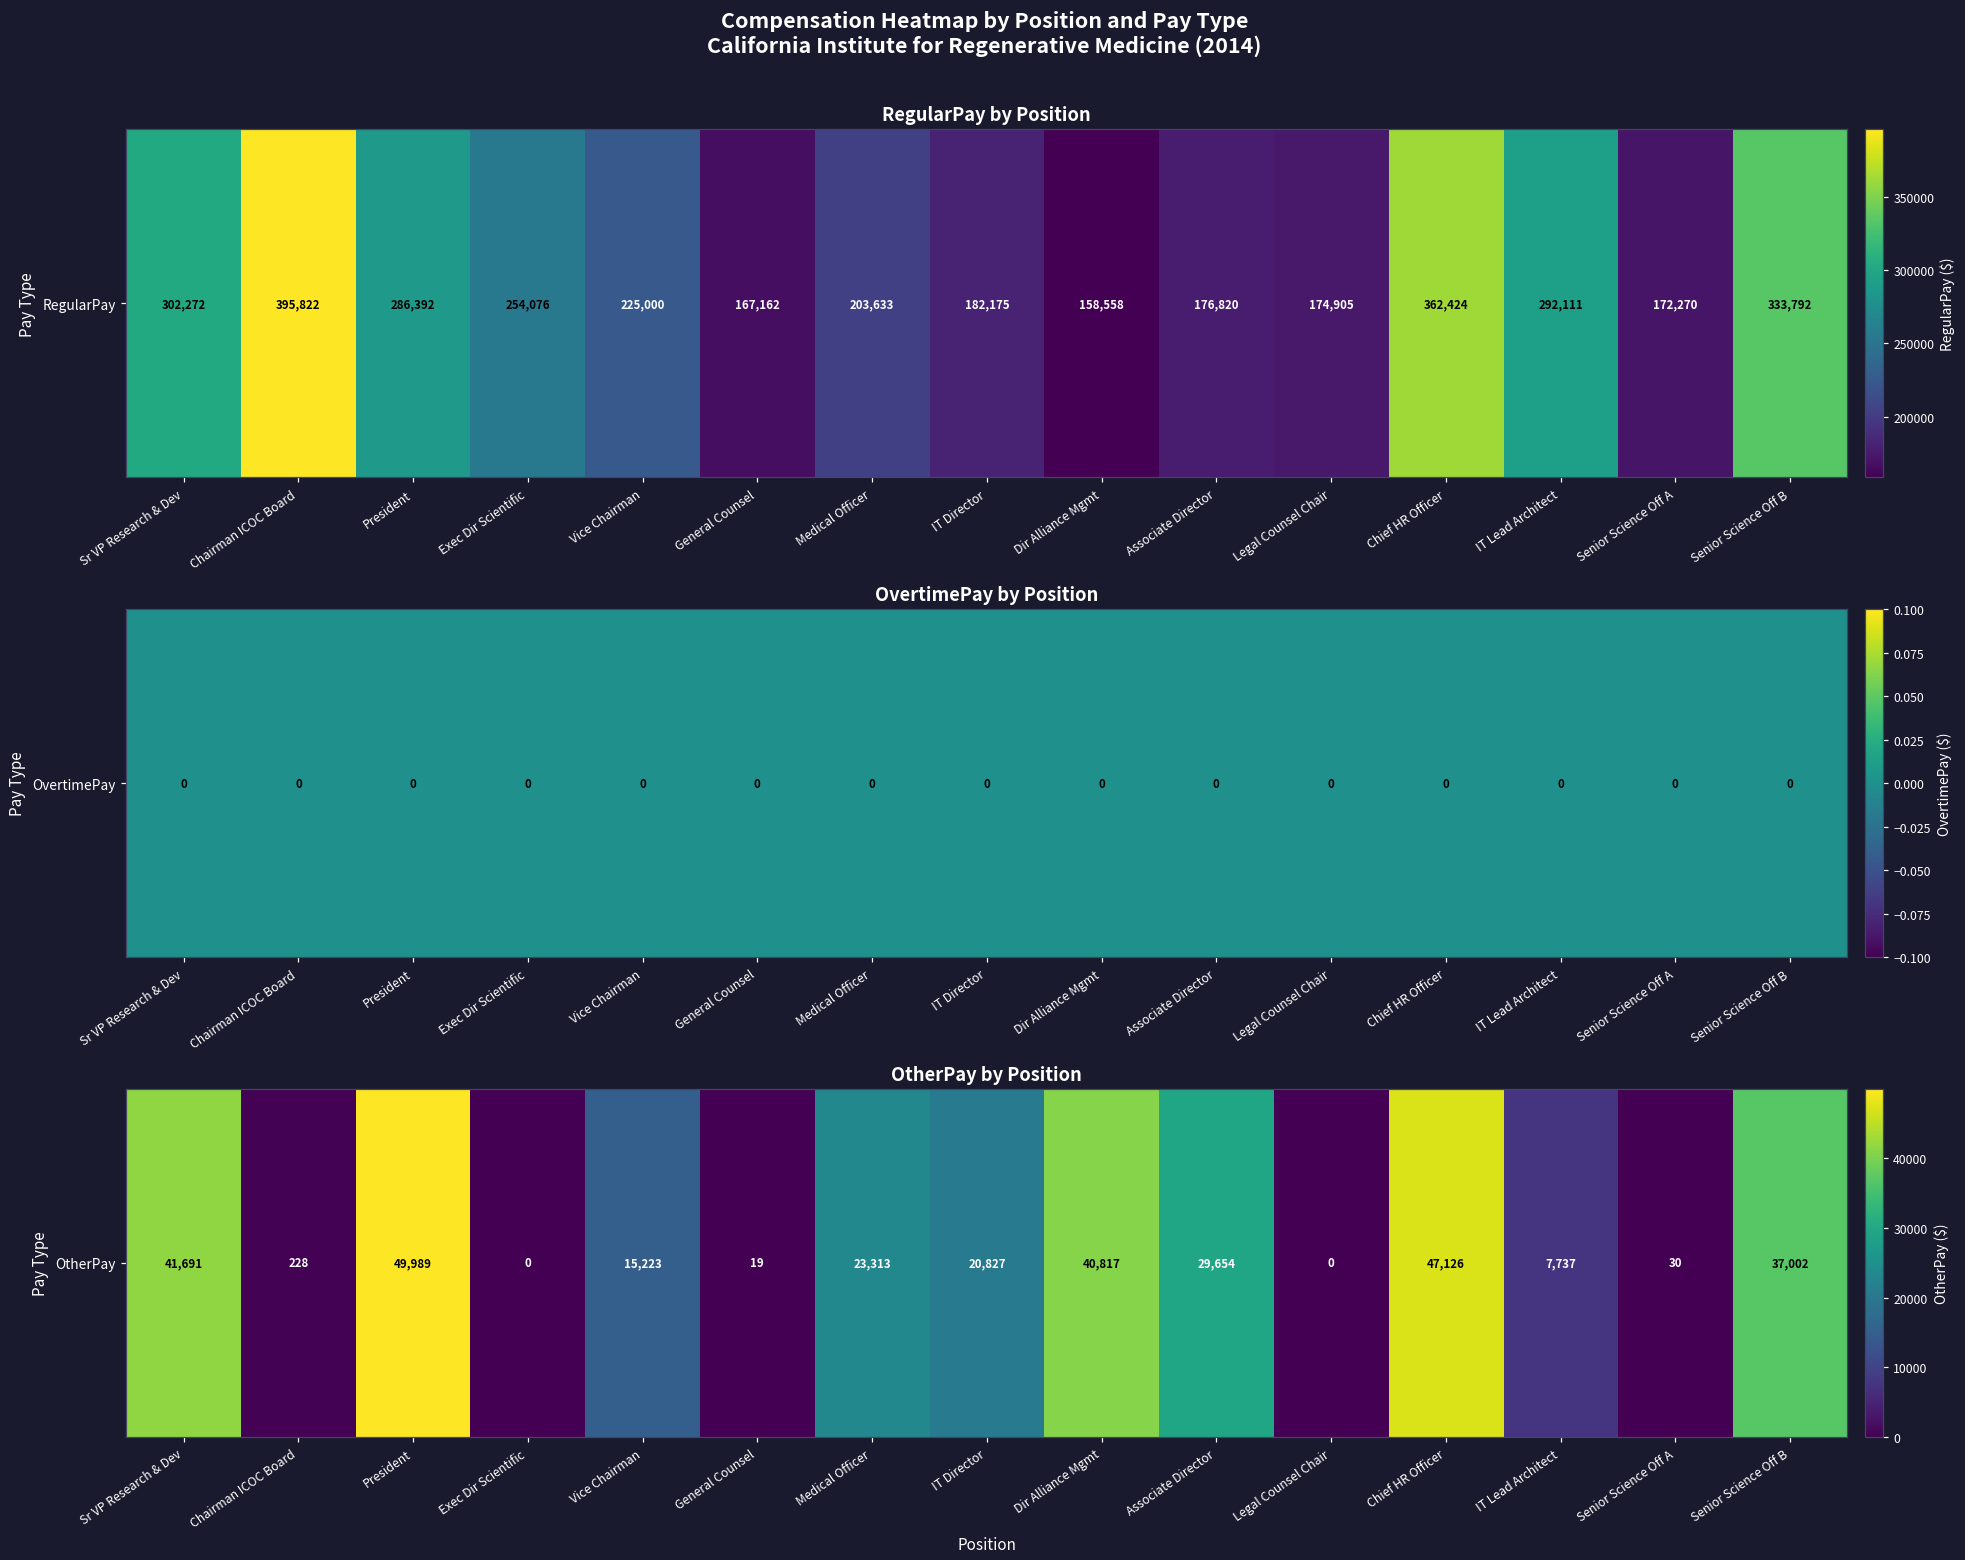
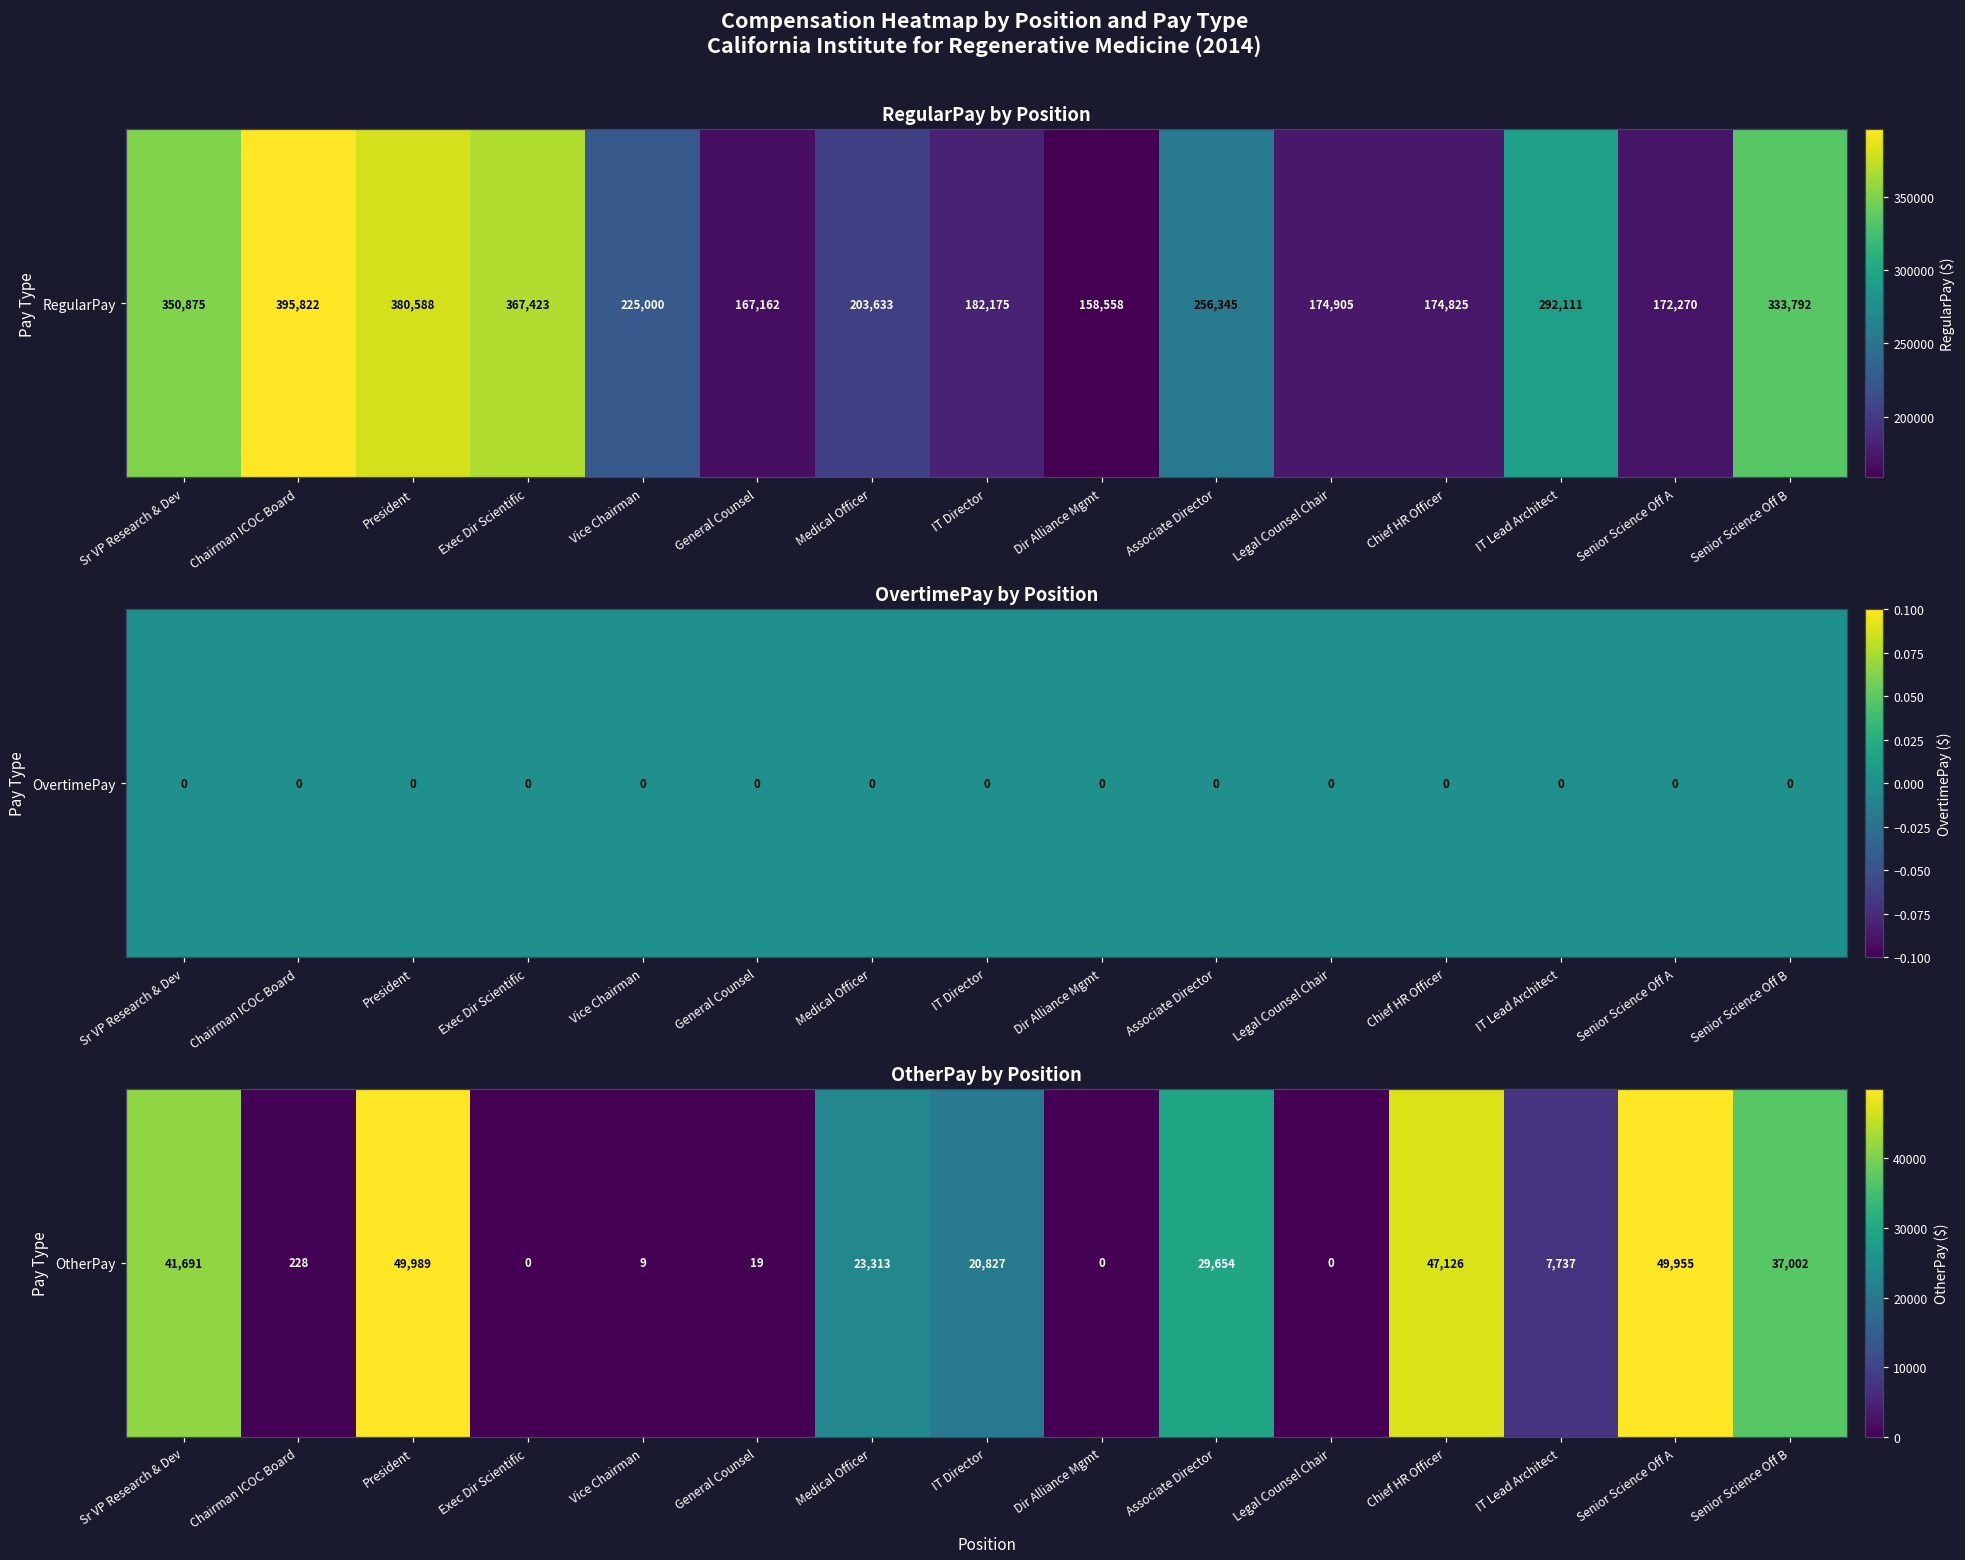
RegularPay by Position, RegularPay, Sr VP Research & Dev: 302,272 -> 350,875
RegularPay by Position, RegularPay, President: 286,392 -> 380,588
RegularPay by Position, RegularPay, Exec Dir Scientific: 254,076 -> 367,423
RegularPay by Position, RegularPay, Associate Director: 176,820 -> 256,345
RegularPay by Position, RegularPay, Chief HR Officer: 362,424 -> 174,825
OtherPay by Position, OtherPay, Vice Chairman: 15,223 -> 9
OtherPay by Position, OtherPay, Dir Alliance Mgmt: 40,817 -> 0
OtherPay by Position, OtherPay, Senior Science Off A: 30 -> 49,955
